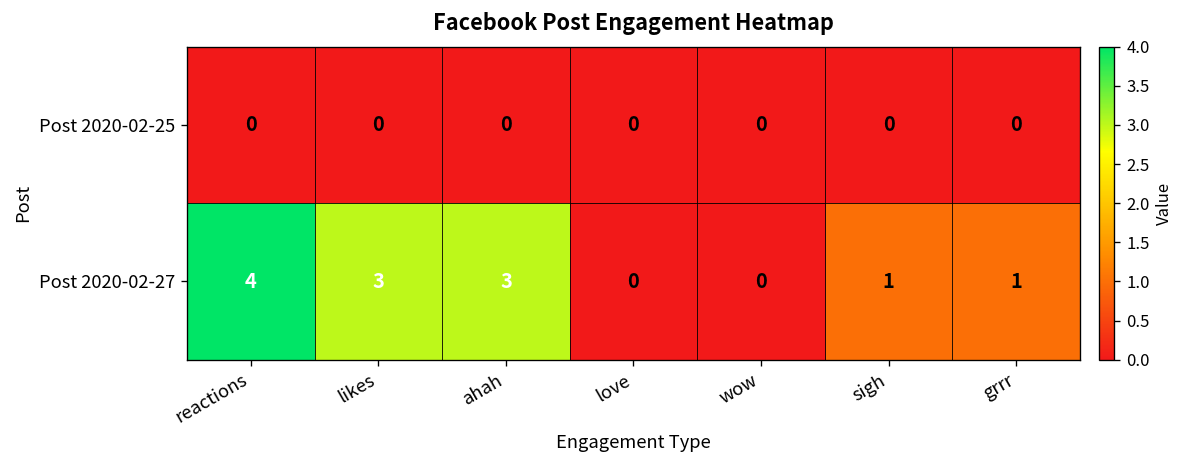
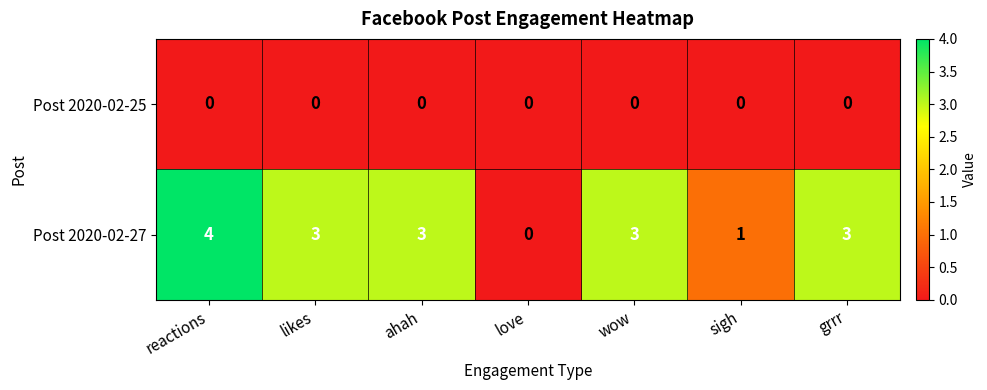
Post 2020-02-27, wow: 0 -> 3
Post 2020-02-27, grrr: 1 -> 3
